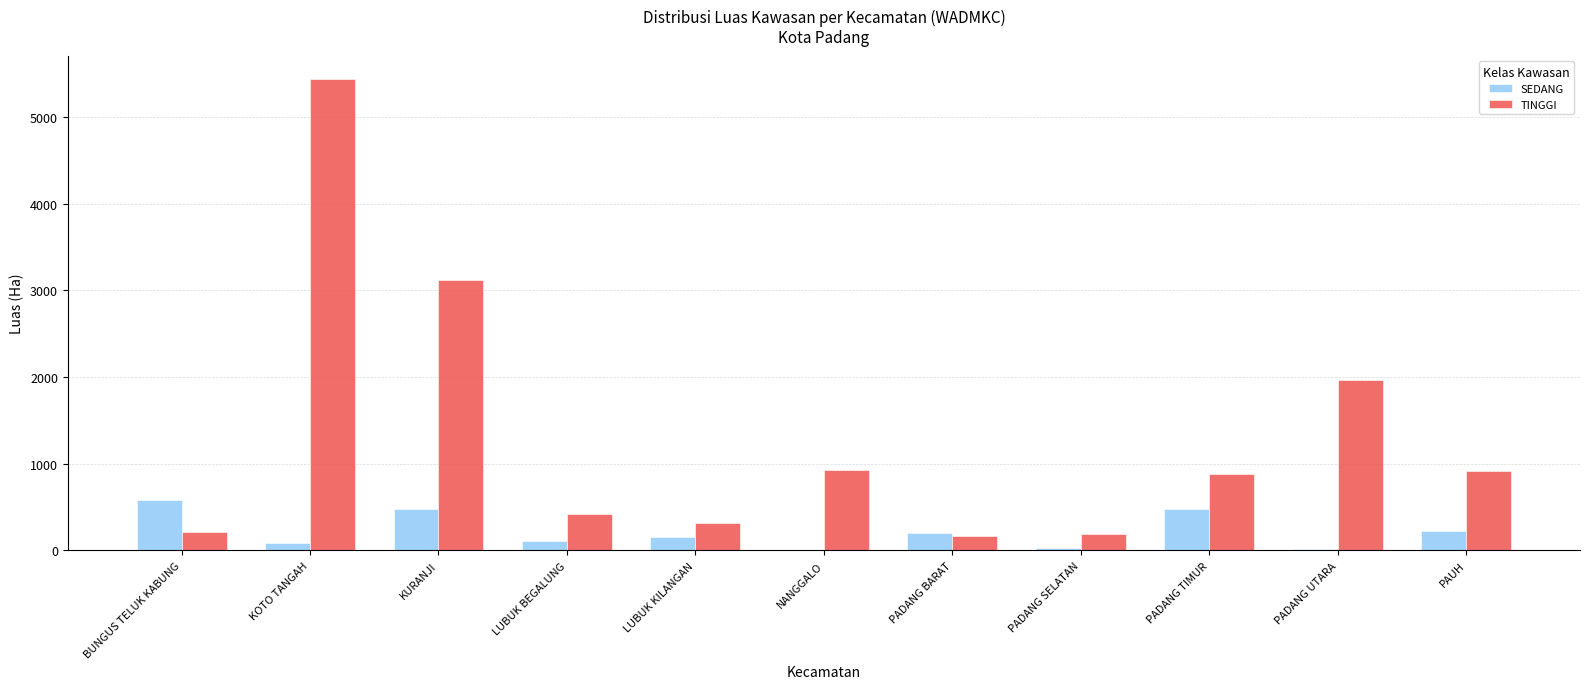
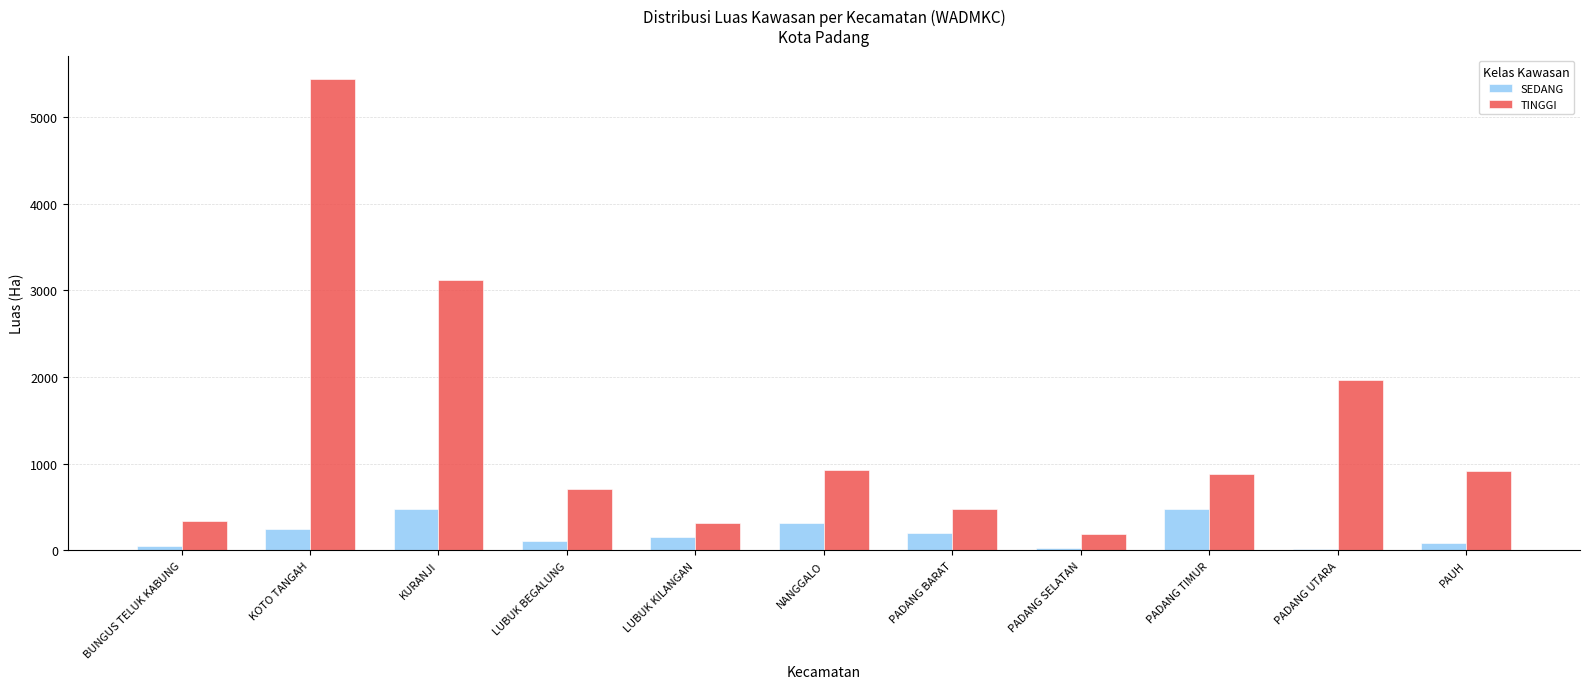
SEDANG, BUNGUS TELUK KABUNG: 600 -> 100
TINGGI, BUNGUS TELUK KABUNG: 200 -> 300
SEDANG, KOTO TANGAH: 100 -> 300
TINGGI, LUBUK BEGALUNG: 400 -> 700
SEDANG, NANGGALO: 0 -> 300
TINGGI, PADANG BARAT: 200 -> 500
SEDANG, PAUH: 200 -> 100
